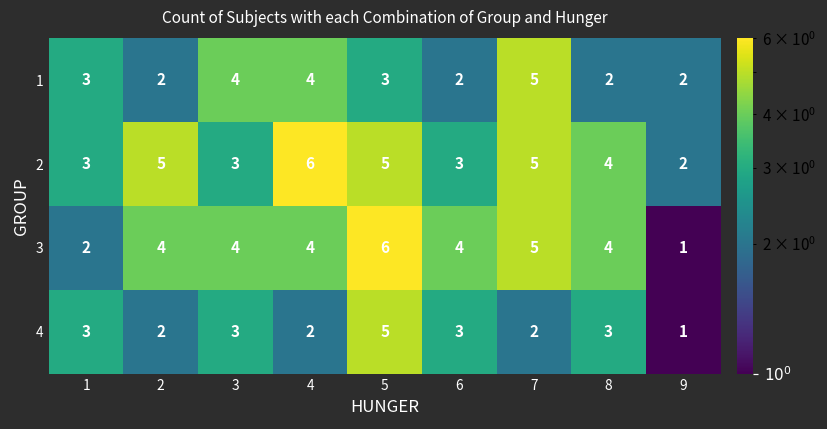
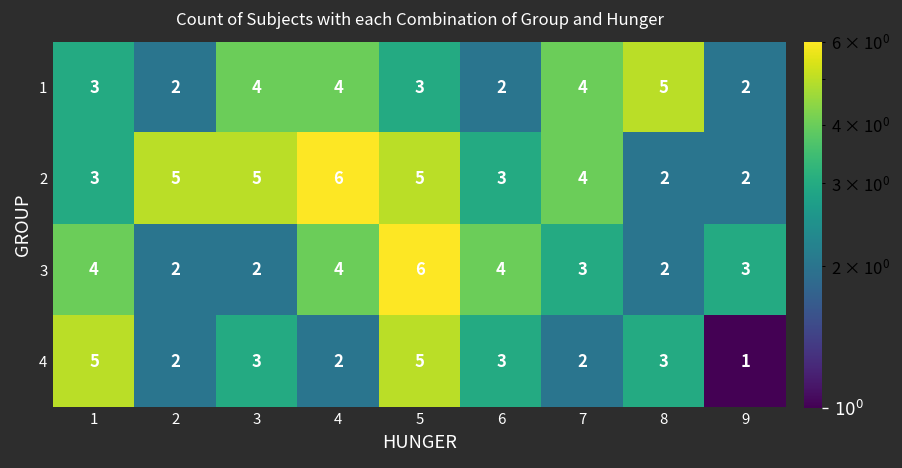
1, 7: 5 -> 4
1, 8: 2 -> 5
2, 3: 3 -> 5
2, 7: 5 -> 4
2, 8: 4 -> 2
3, 1: 2 -> 4
3, 2: 4 -> 2
3, 3: 4 -> 2
3, 7: 5 -> 3
3, 8: 4 -> 2
3, 9: 1 -> 3
4, 1: 3 -> 5
